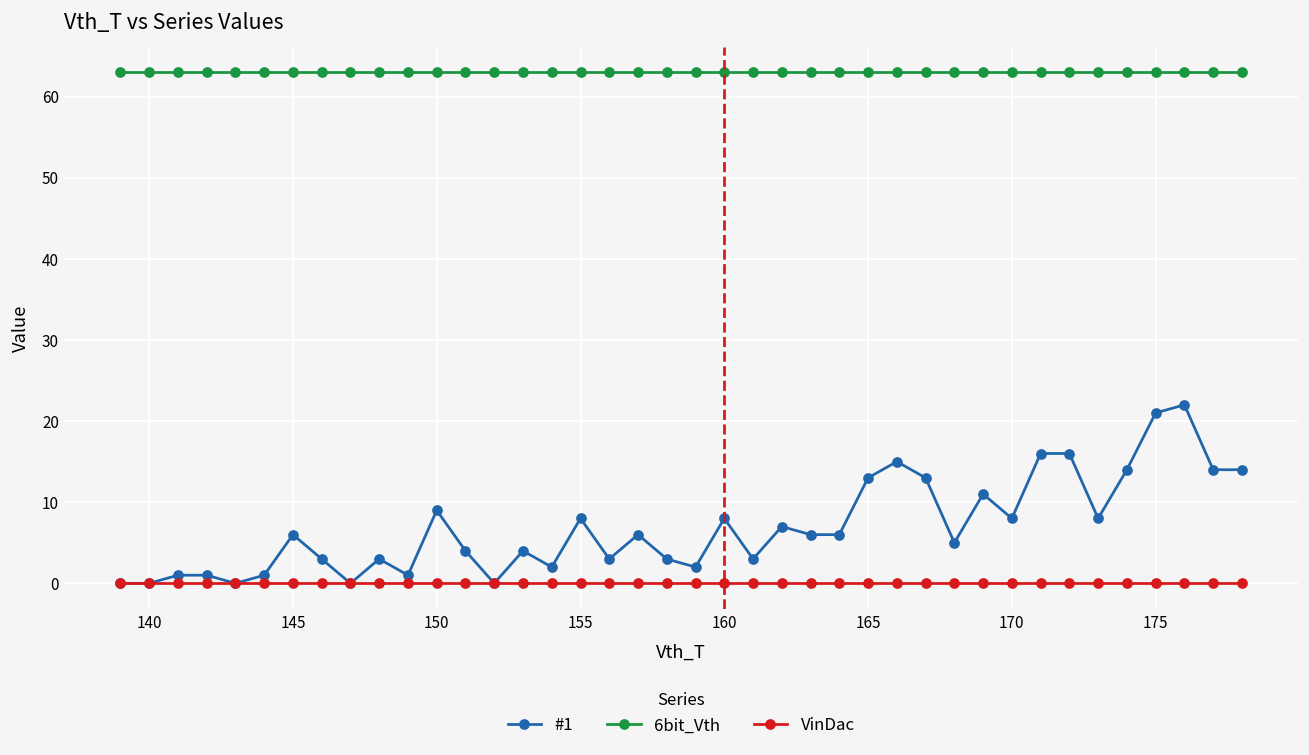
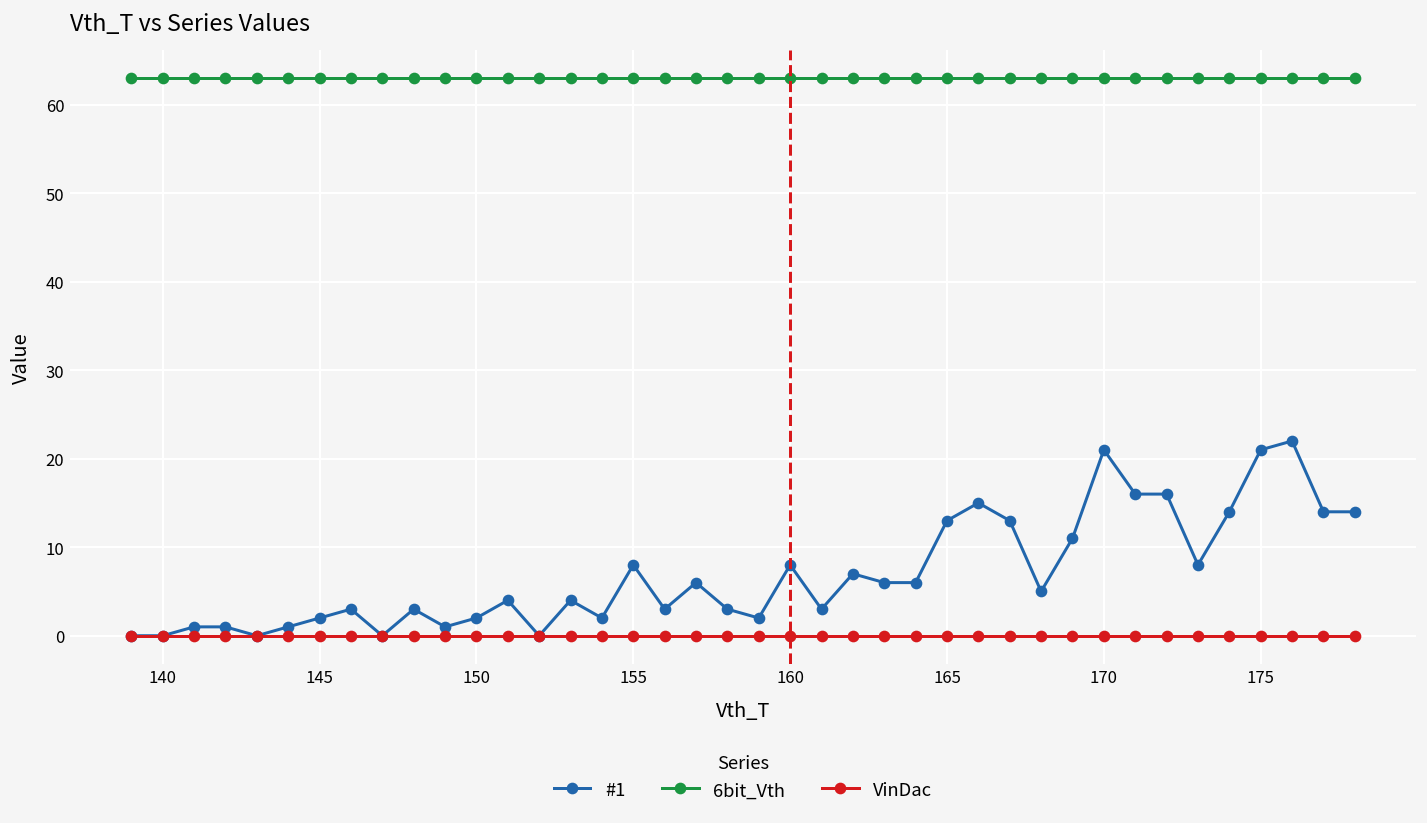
#1, 145: 6 -> 2
#1, 150: 9 -> 2
#1, 170: 8 -> 21
